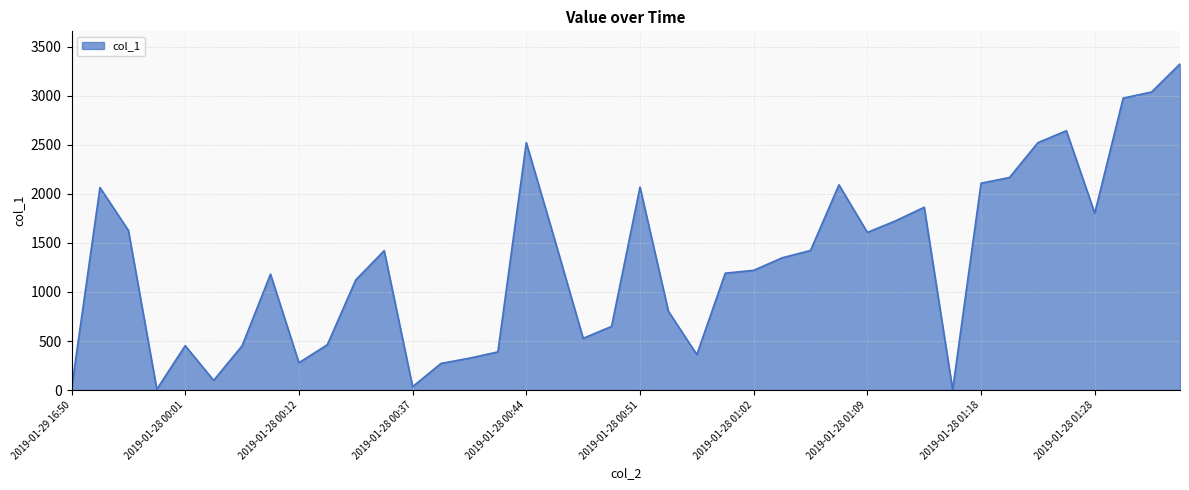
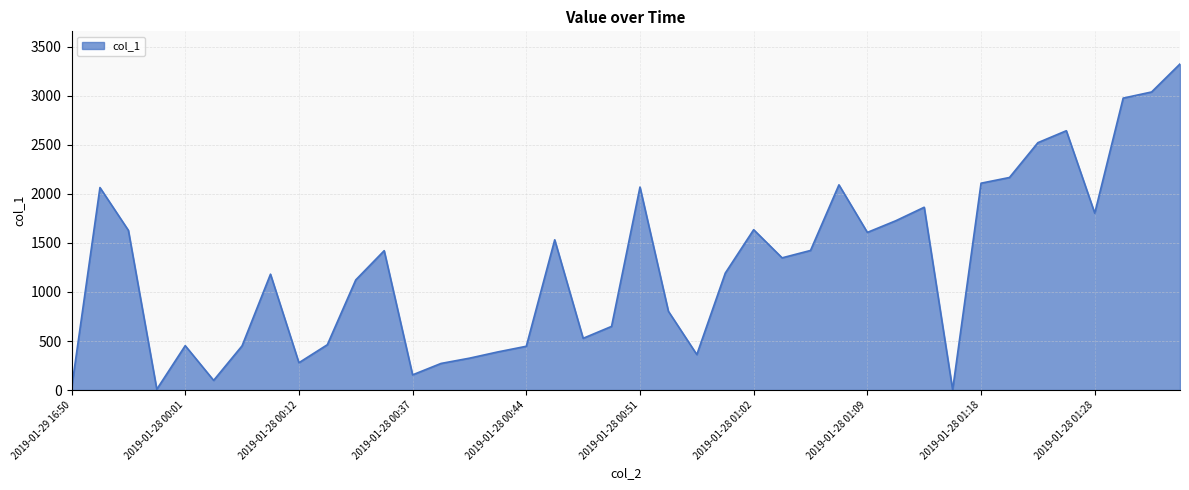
2019-01-28 00:37: 0 -> 200
2019-01-28 00:44: 2500 -> 400
2019-01-28 01:02: 1200 -> 1600
